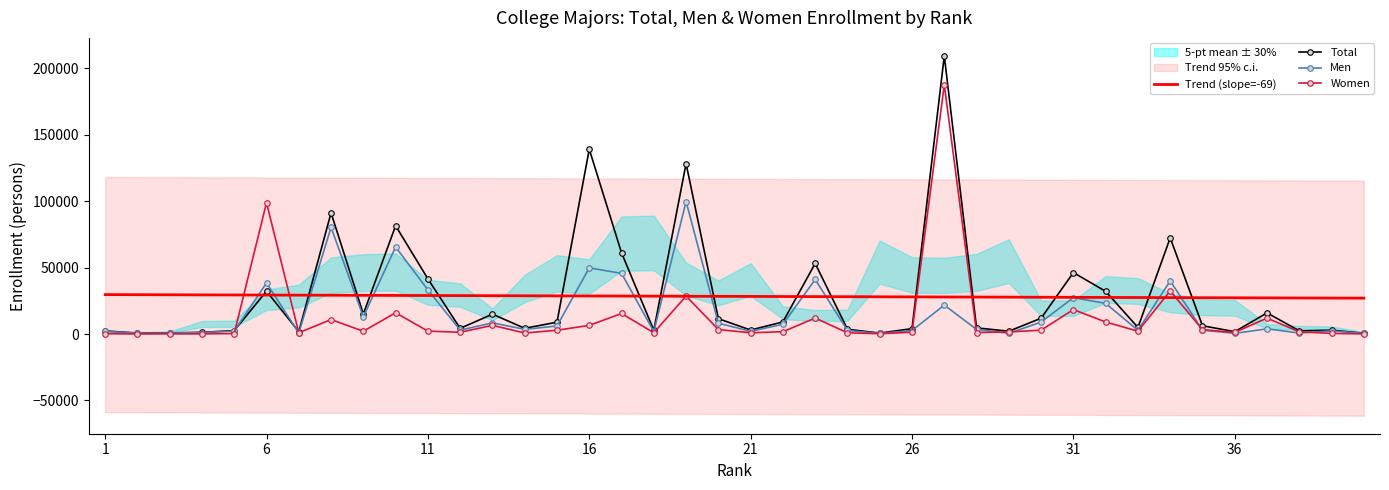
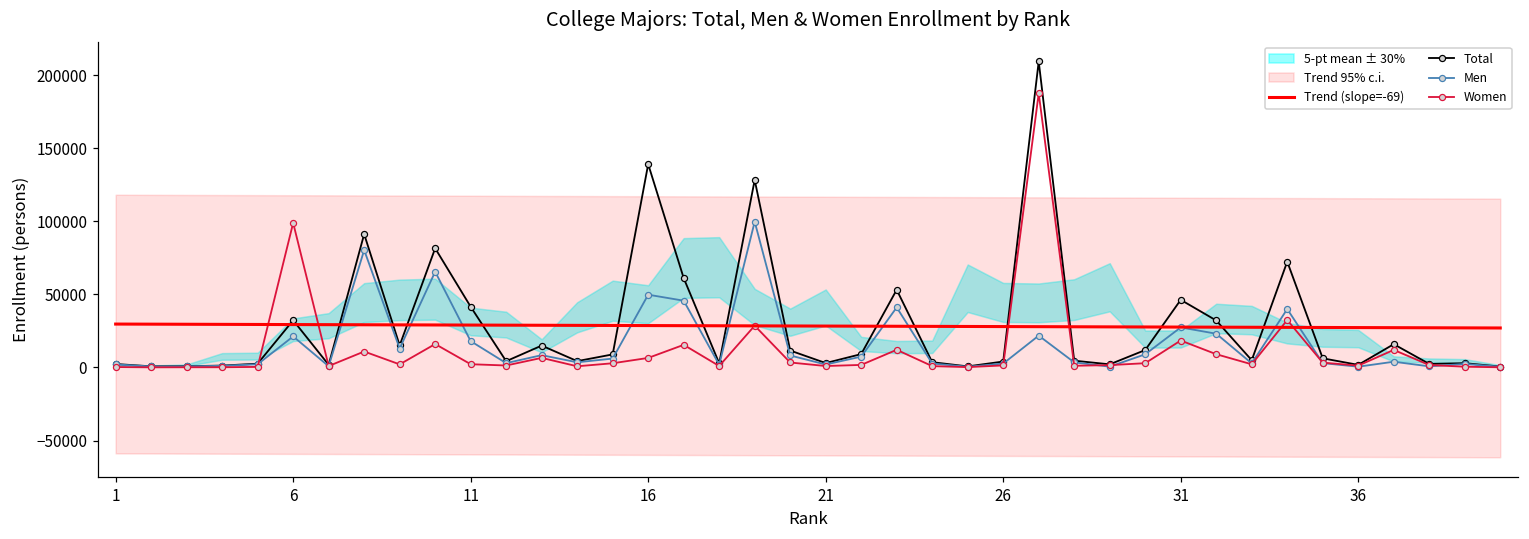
Men, 6: 38000 -> 21000
Men, 11: 33000 -> 18000
